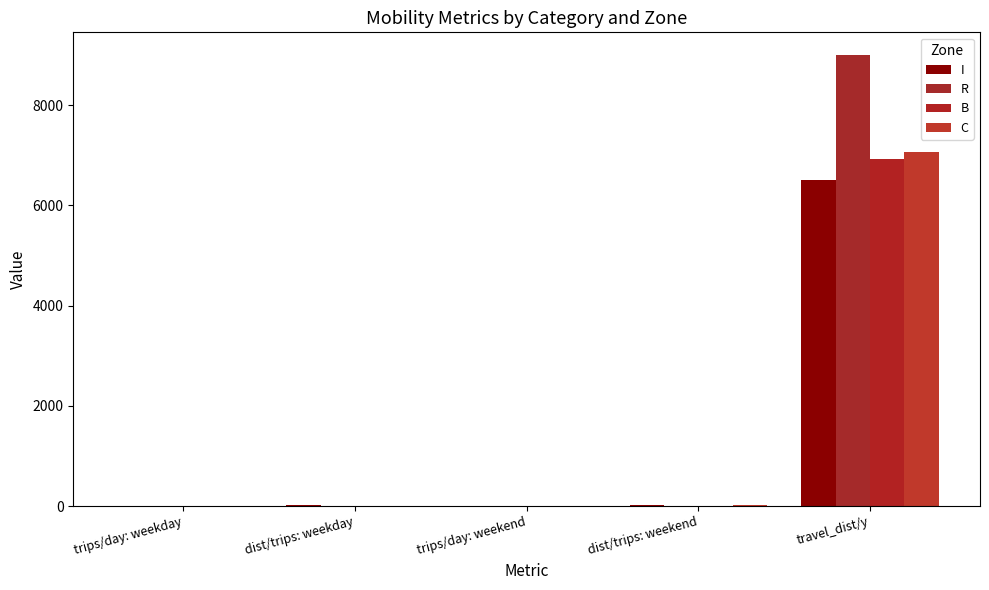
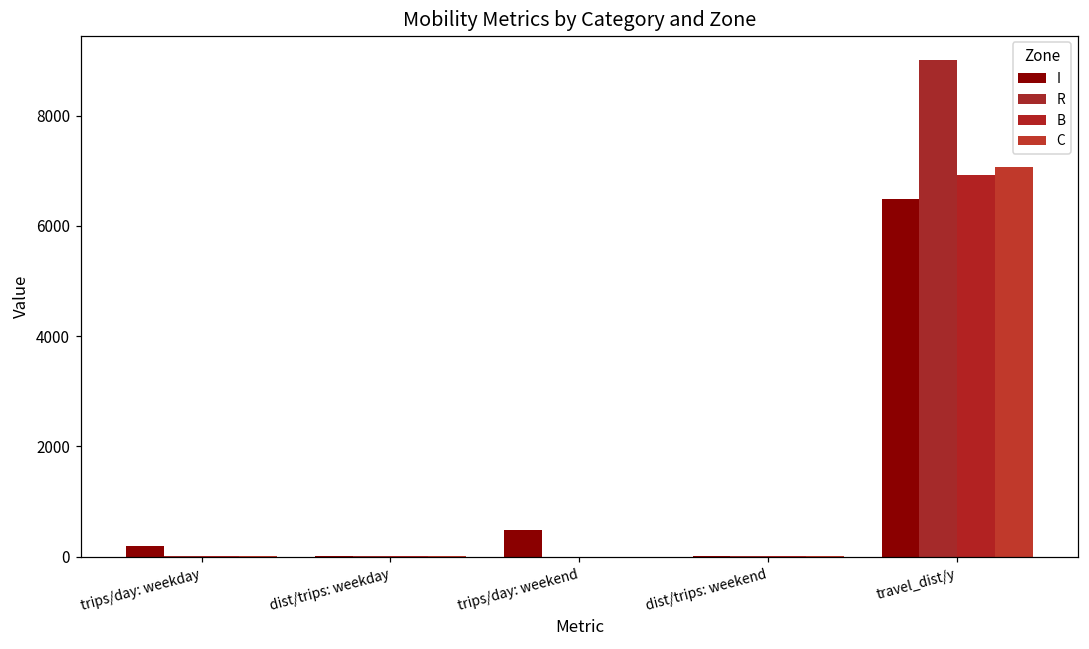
I, trips/day: weekday: 0 -> 200
I, trips/day: weekend: 0 -> 500
